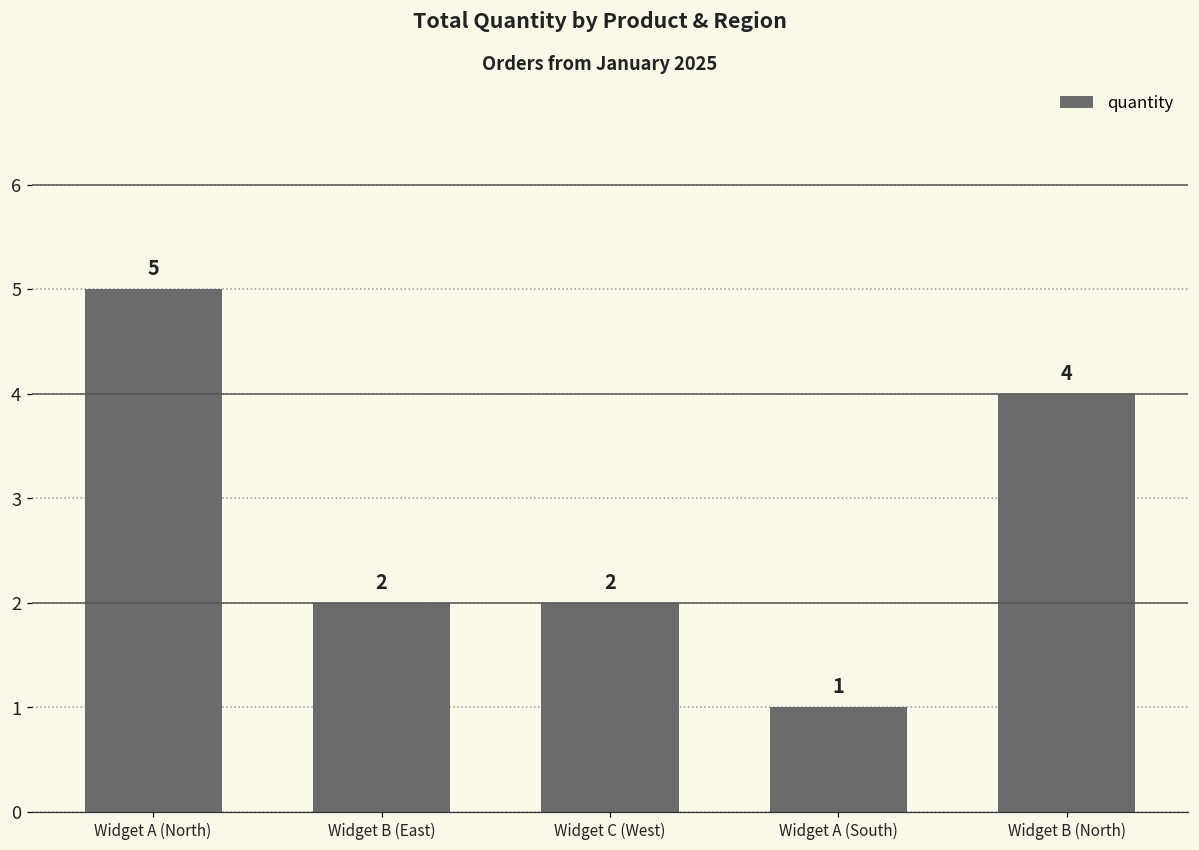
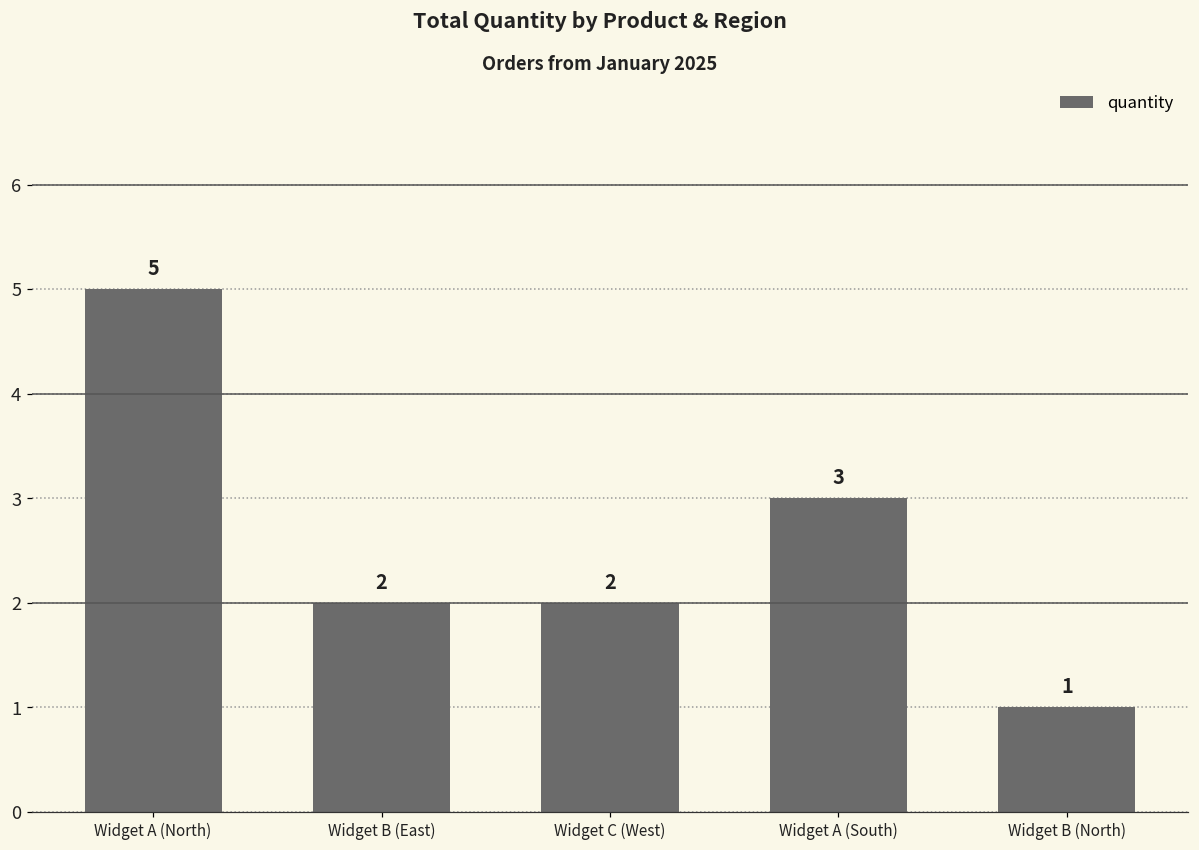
Widget A (South): 1 -> 3
Widget B (North): 4 -> 1
